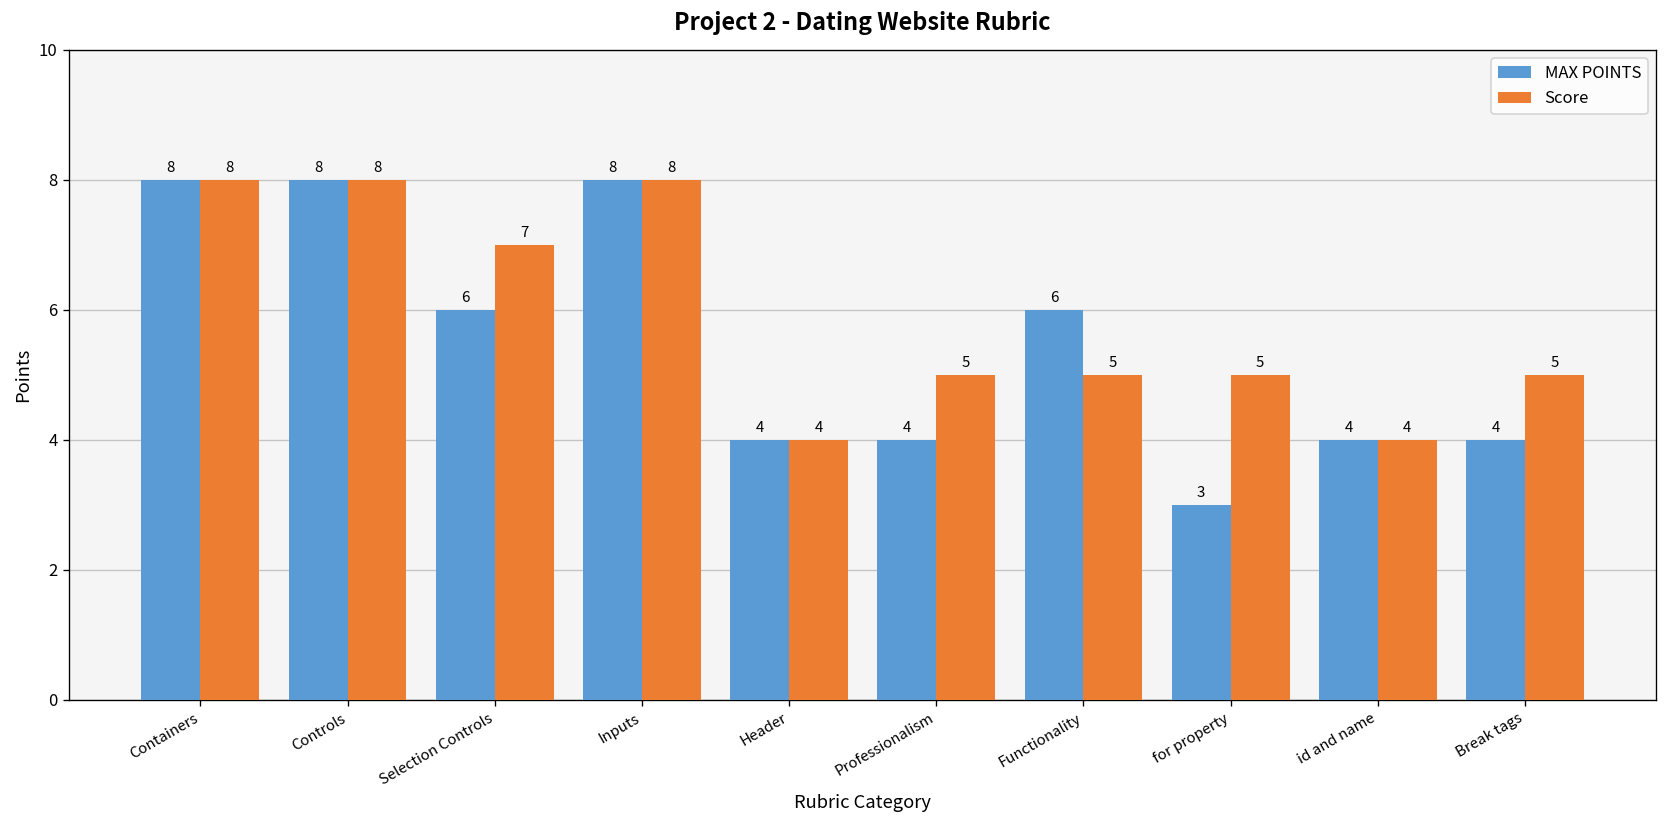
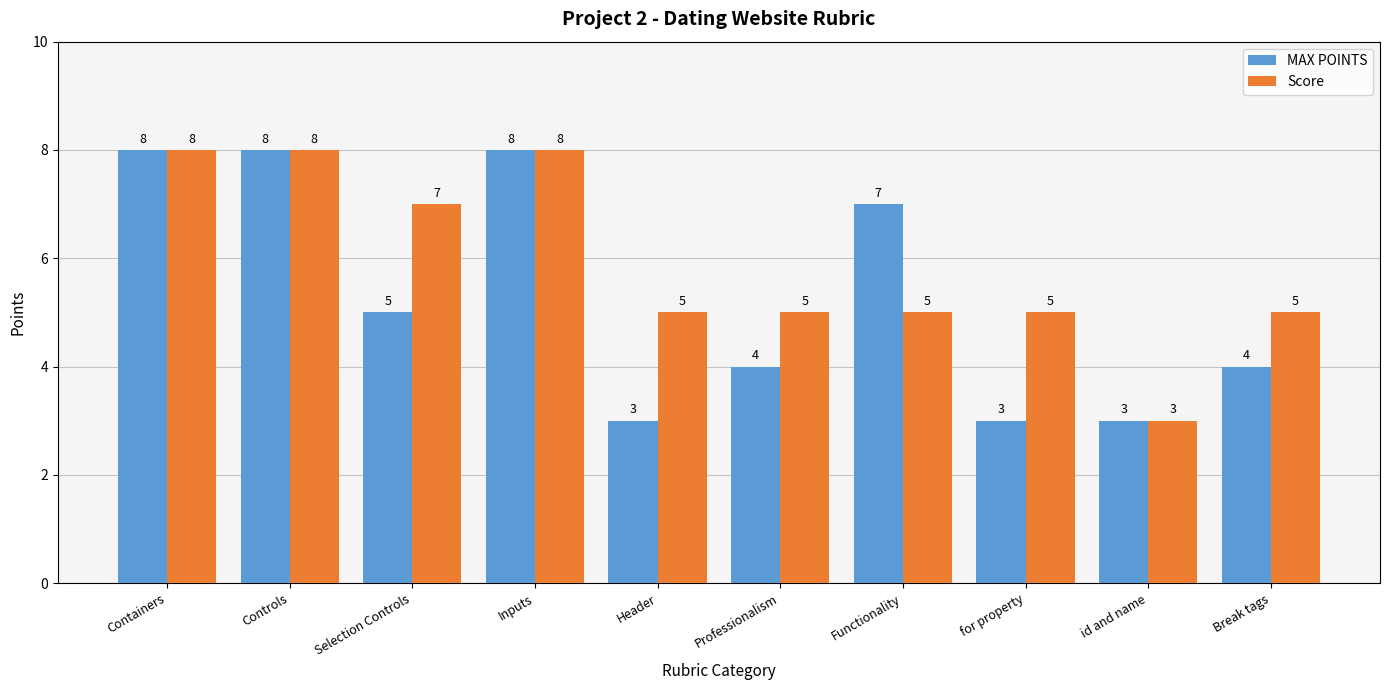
MAX POINTS, Selection Controls: 6 -> 5
MAX POINTS, Header: 4 -> 3
Score, Header: 4 -> 5
MAX POINTS, Functionality: 6 -> 7
MAX POINTS, id and name: 4 -> 3
Score, id and name: 4 -> 3
